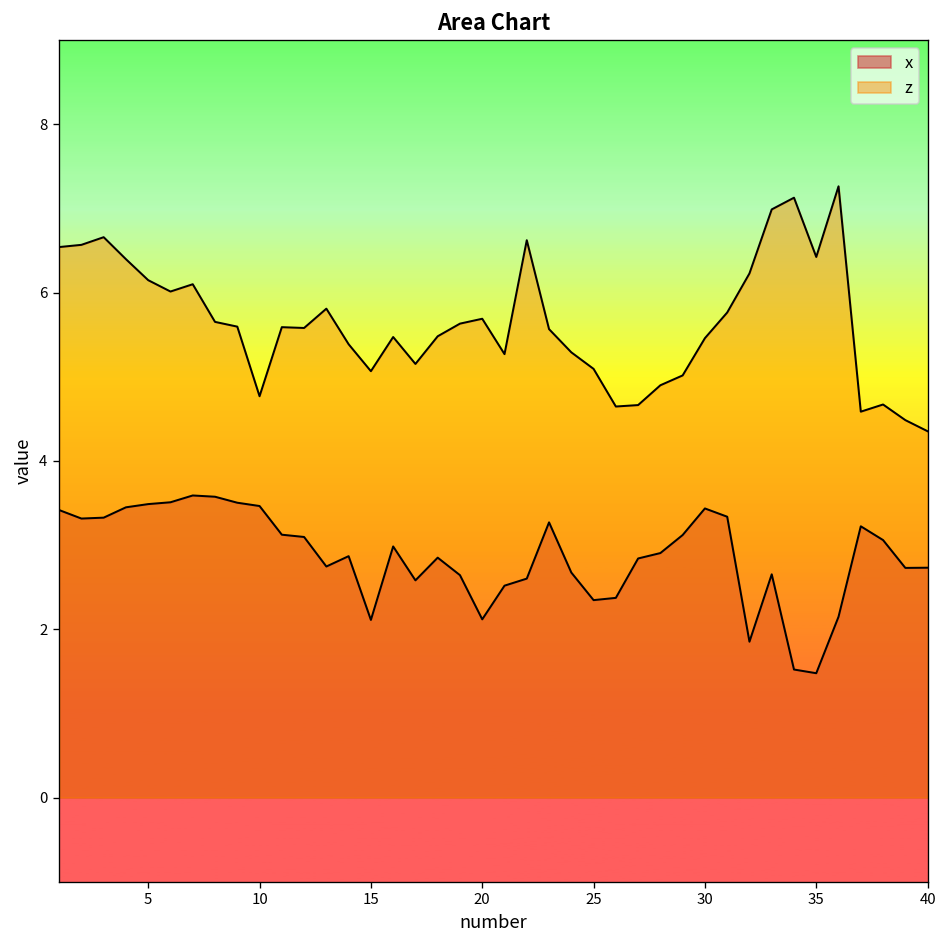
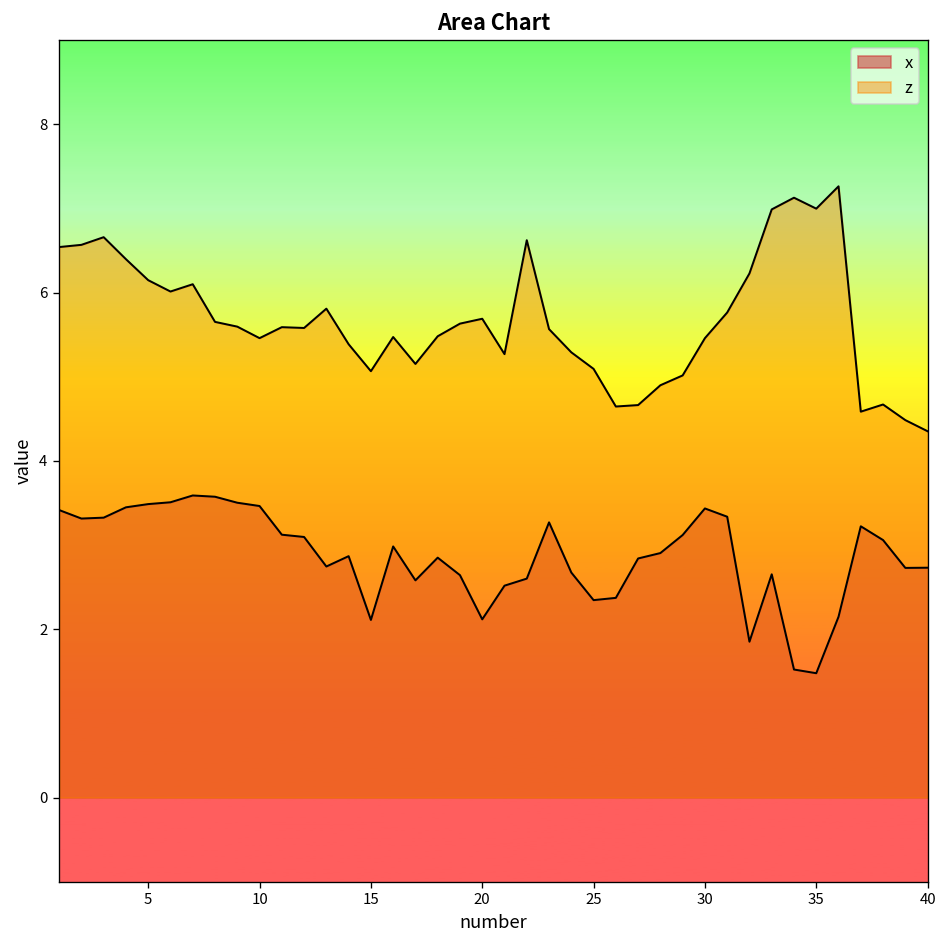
z, 10: 4.8 -> 5.5
z, 35: 6.4 -> 7.0
